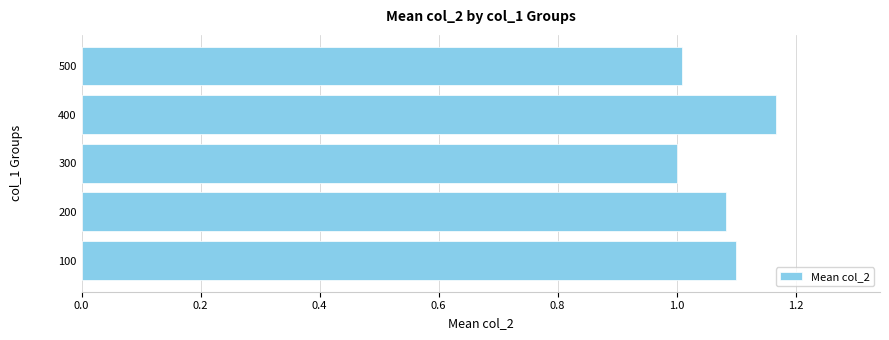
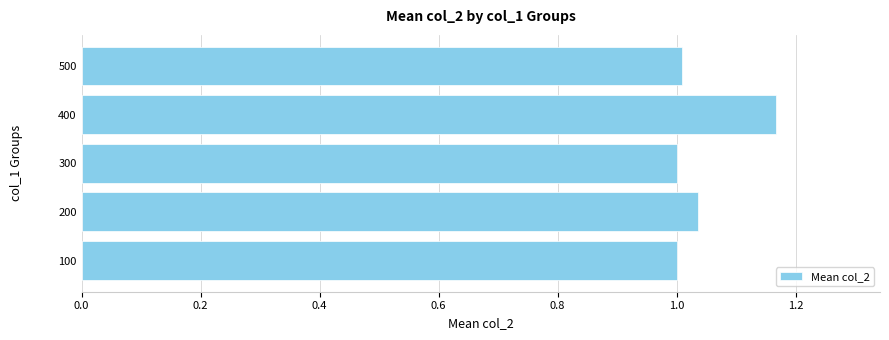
200: 1.08 -> 1.04
100: 1.1 -> 1.0
